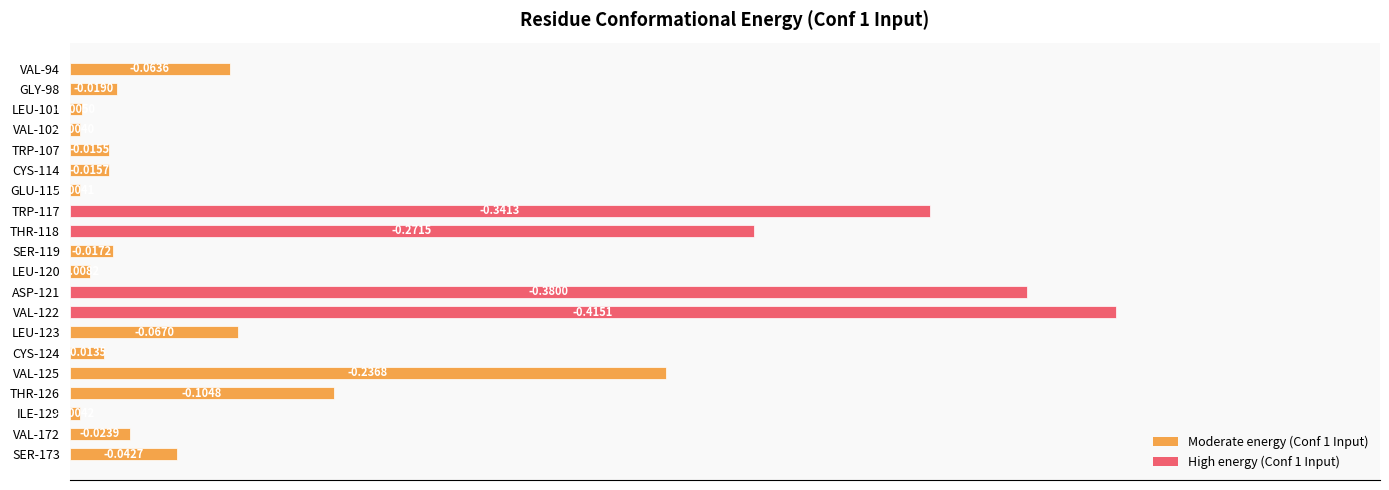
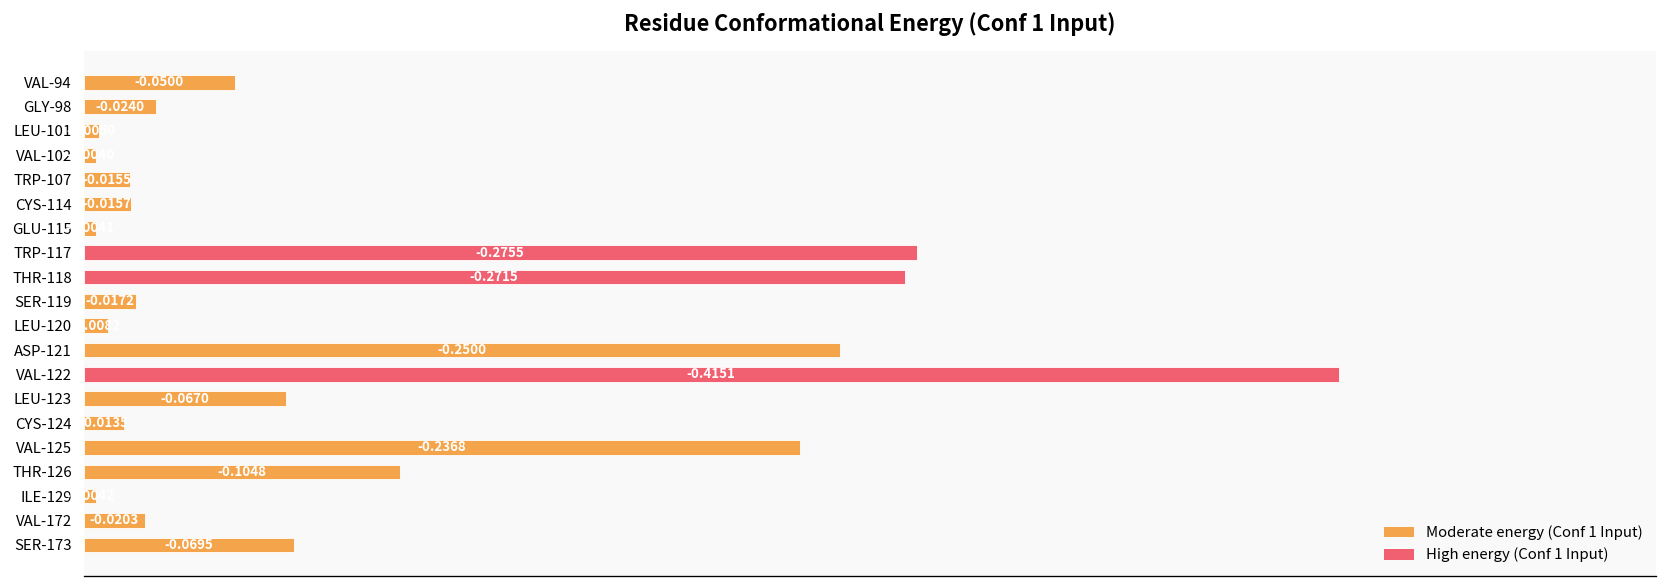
VAL-94: -0.0636 -> -0.0500
GLY-98: -0.0190 -> -0.0240
TRP-117: -0.3413 -> -0.2755
ASP-121: -0.3800 -> -0.2500
VAL-172: -0.0239 -> -0.0203
SER-173: -0.0427 -> -0.0695
